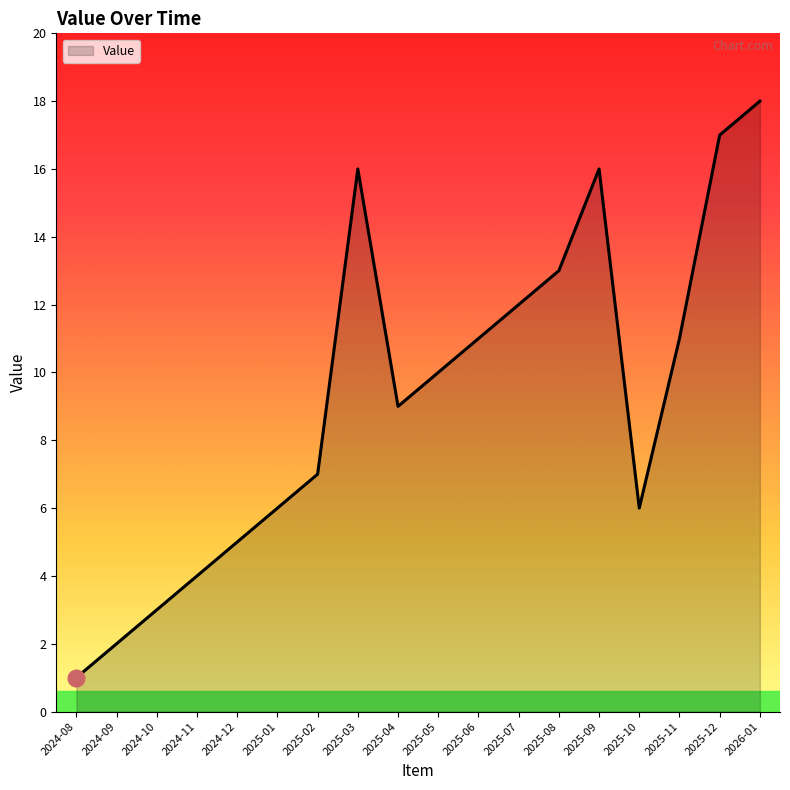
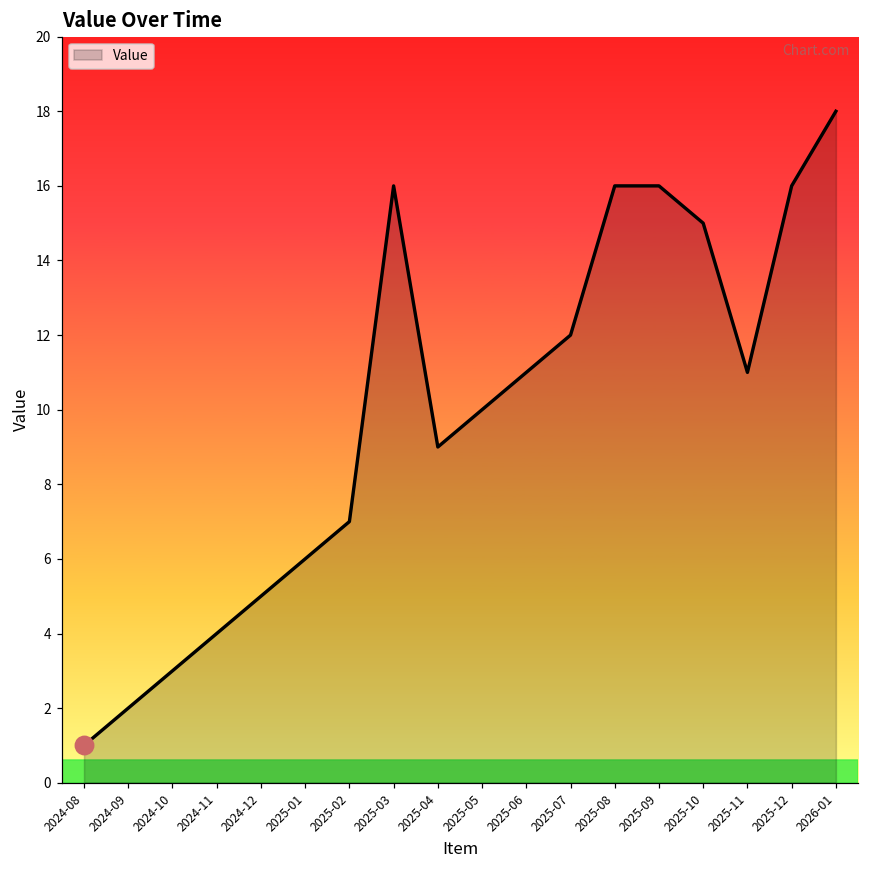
Value, 2025-08: 13 -> 16
Value, 2025-10: 6 -> 15
Value, 2025-12: 17 -> 16
